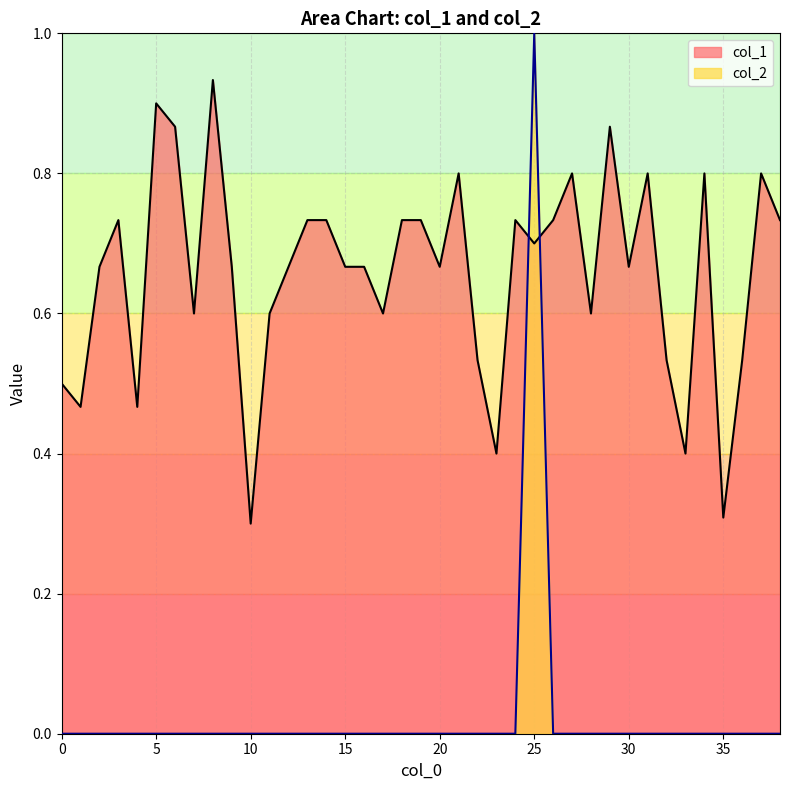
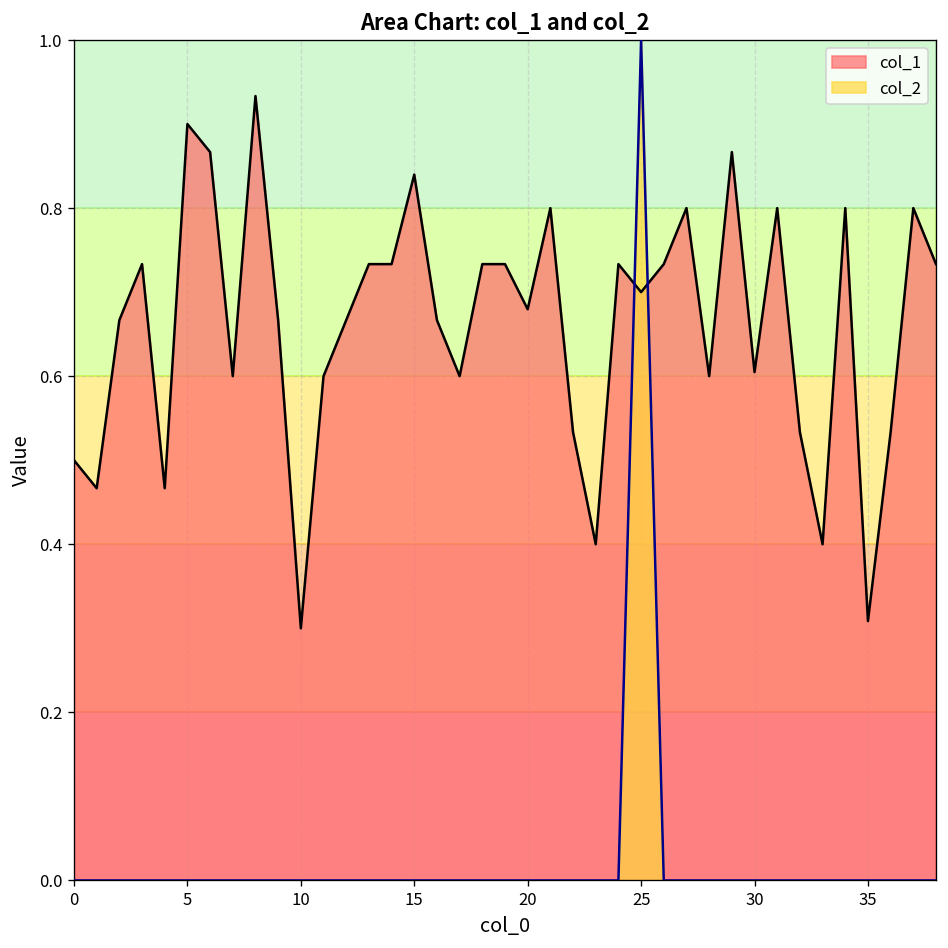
col_1, 15: 0.67 -> 0.84
col_1, 20: 0.67 -> 0.68
col_1, 30: 0.67 -> 0.60
